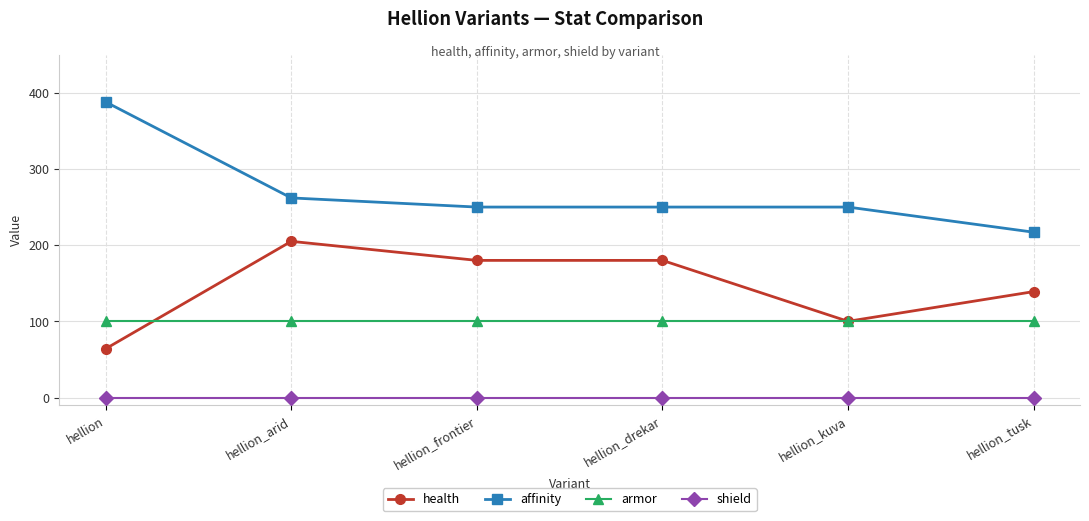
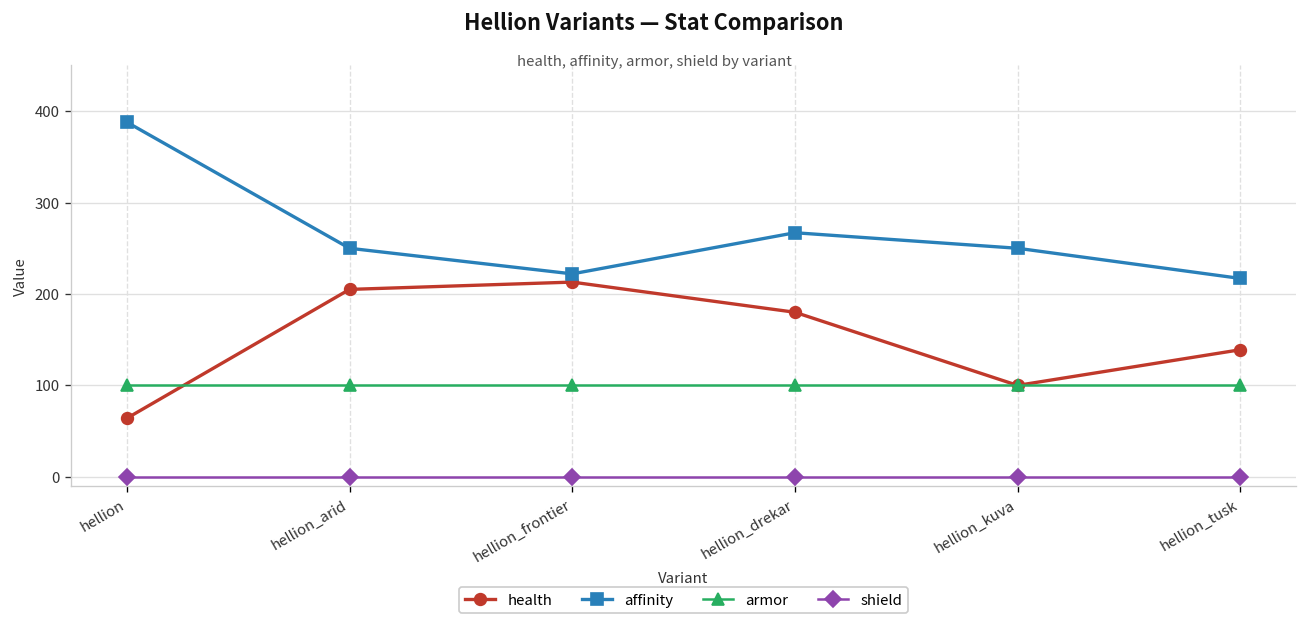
affinity, hellion_arid: 260 -> 250
health, hellion_frontier: 180 -> 210
affinity, hellion_frontier: 250 -> 220
affinity, hellion_drekar: 250 -> 270
